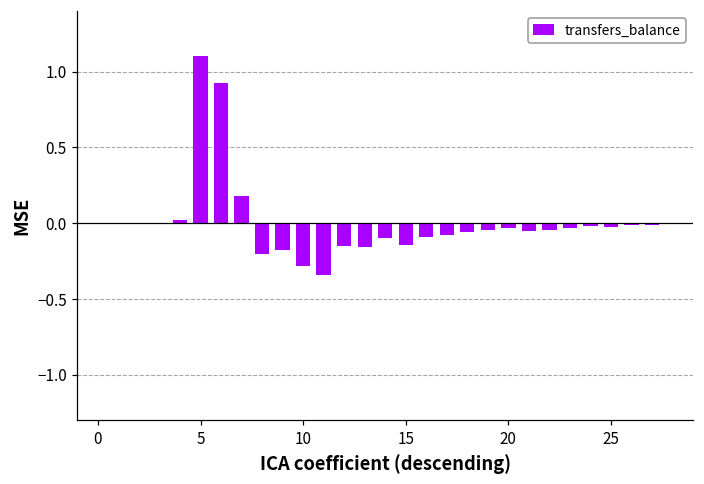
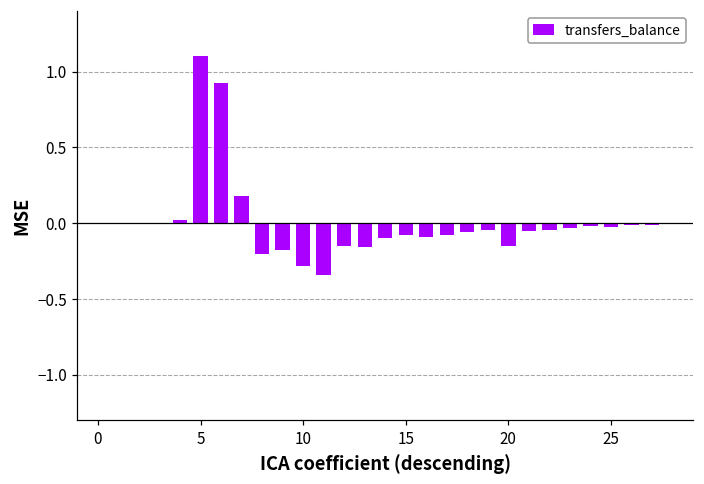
15: -0.14 -> -0.08
20: -0.03 -> -0.15
